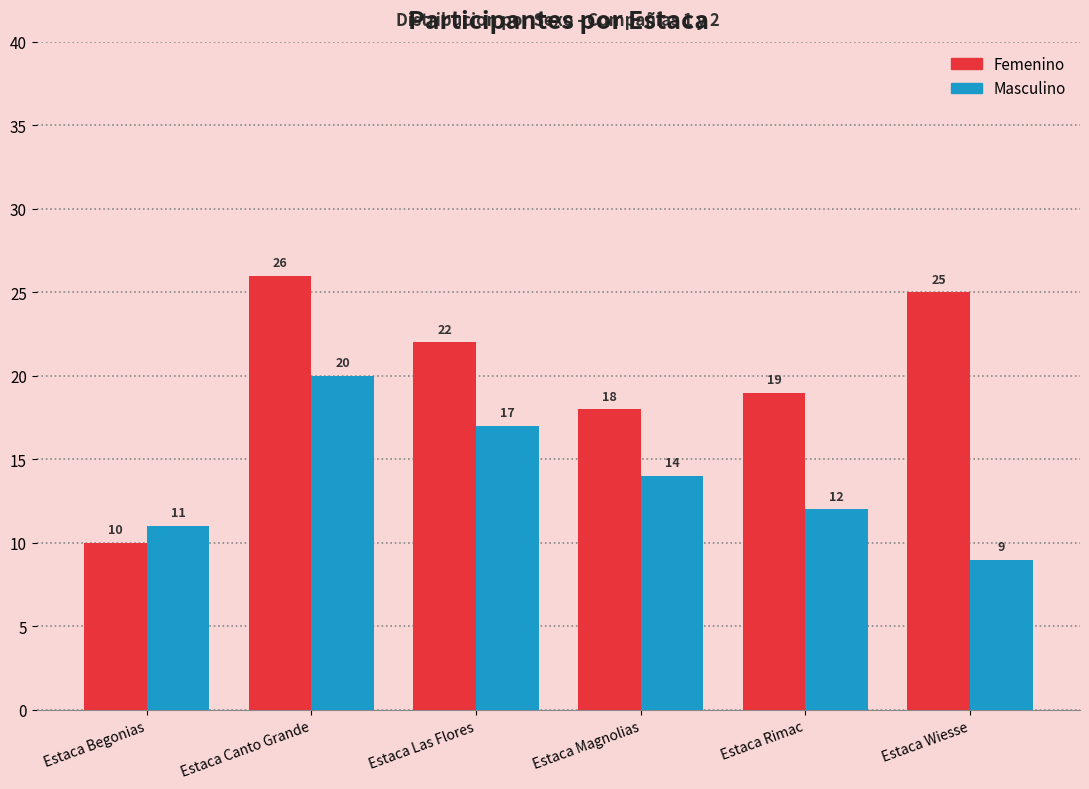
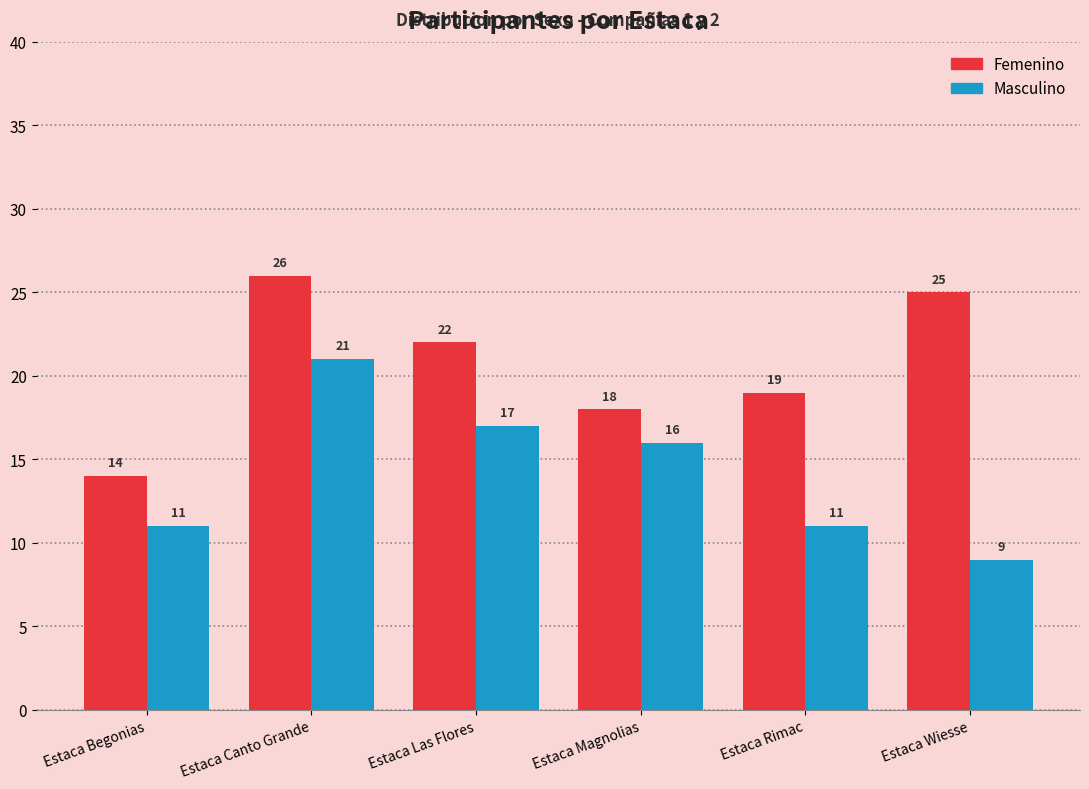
Femenino, Estaca Begonias: 10 -> 14
Masculino, Estaca Canto Grande: 20 -> 21
Masculino, Estaca Magnolias: 14 -> 16
Masculino, Estaca Rimac: 12 -> 11
